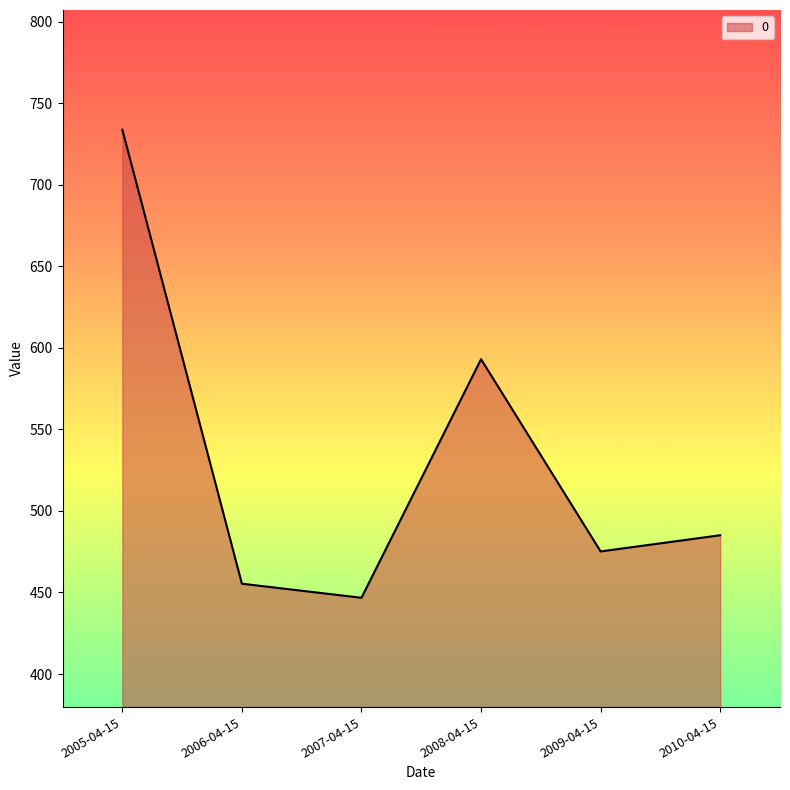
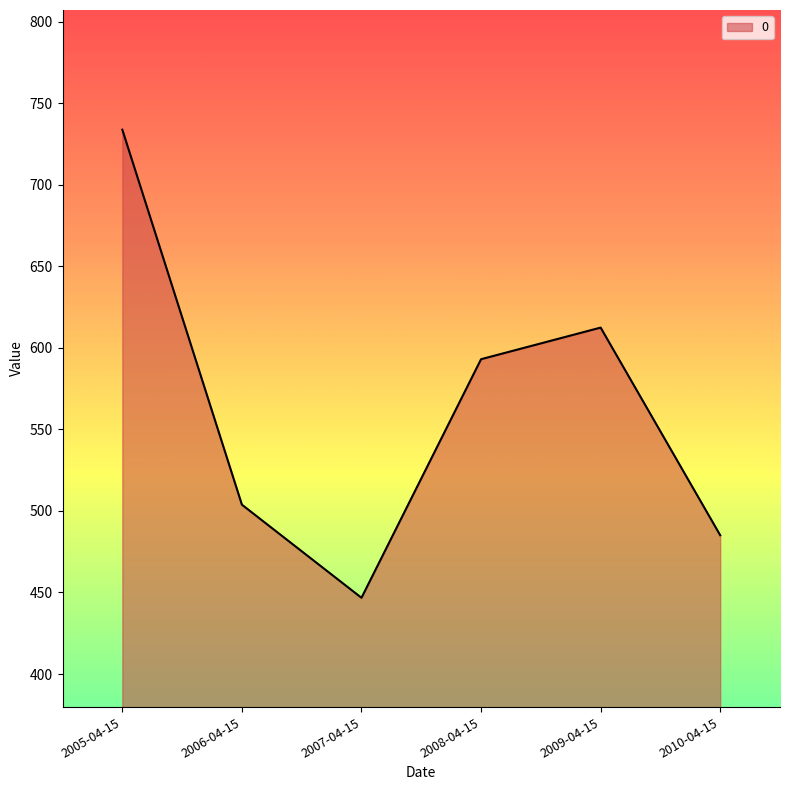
2006-04-15: 455 -> 504
2009-04-15: 475 -> 612
